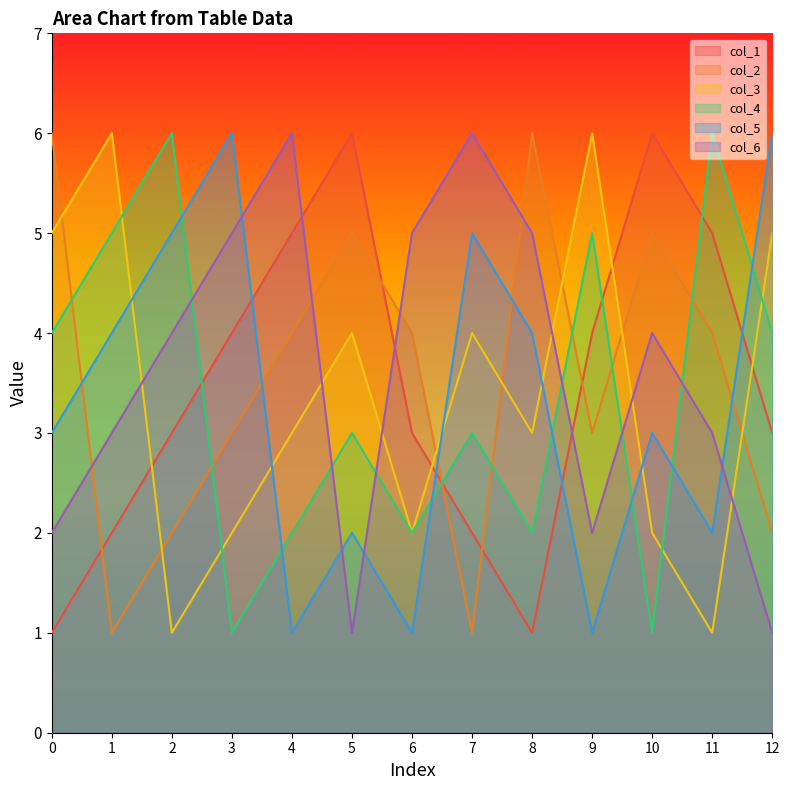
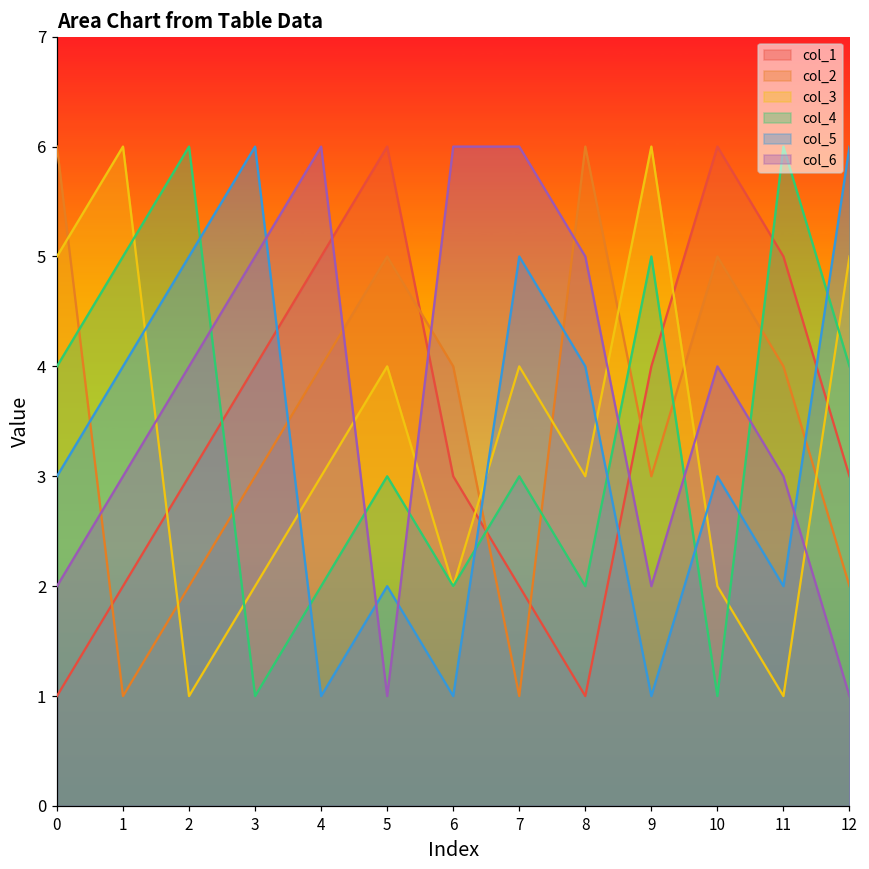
col_6, 6: 5 -> 6
